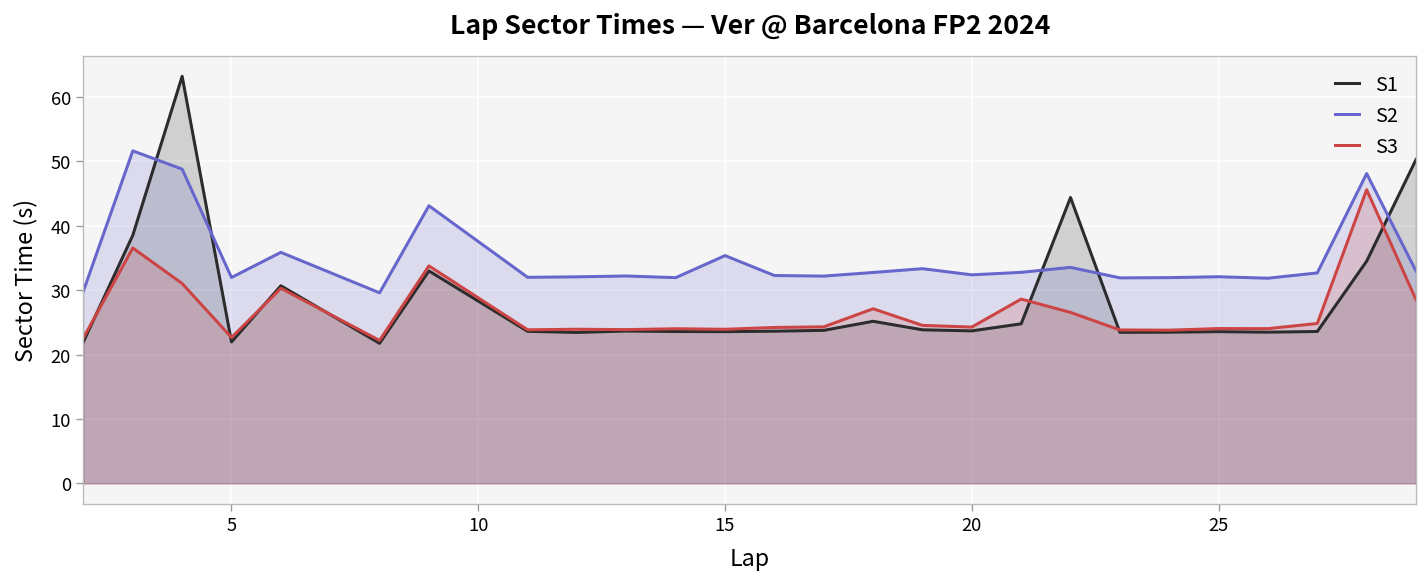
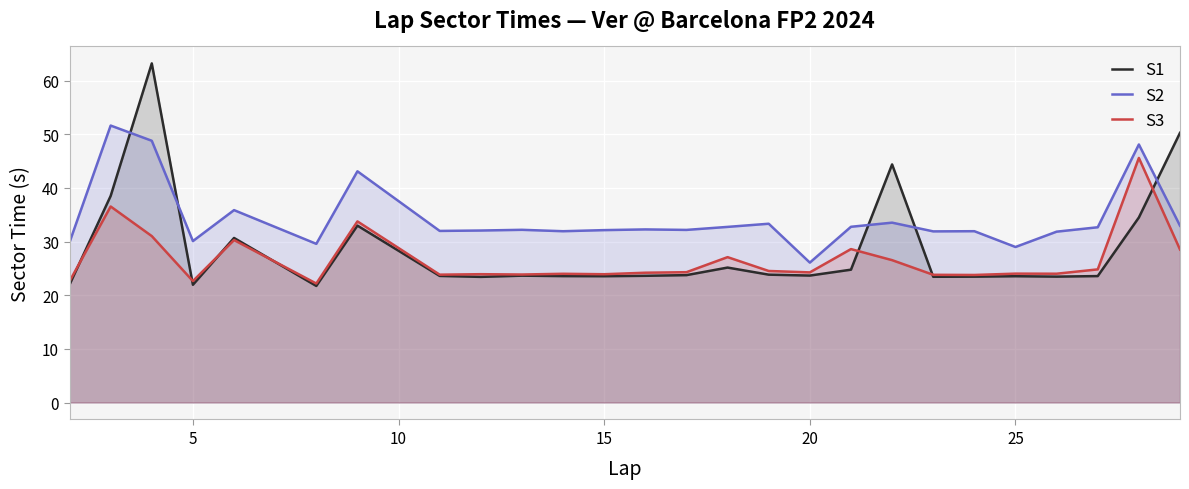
S2, 5: 32 -> 30
S2, 15: 35 -> 32
S2, 20: 32 -> 26
S2, 25: 32 -> 29
